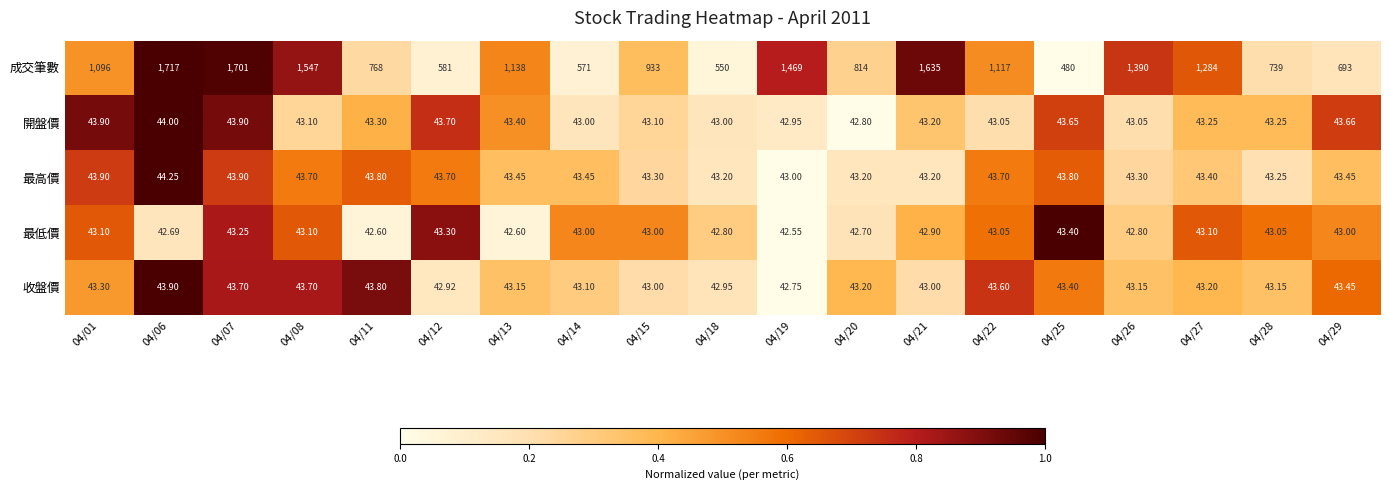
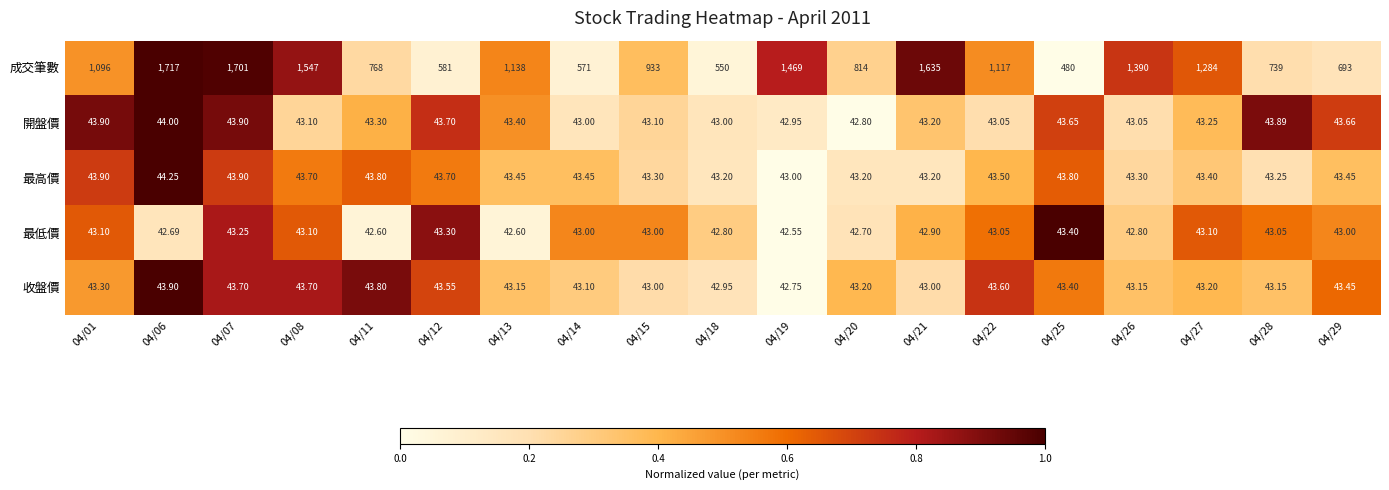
開盤價, 04/28: 43.25 -> 43.89
最高價, 04/22: 43.70 -> 43.50
收盤價, 04/12: 42.92 -> 43.55
